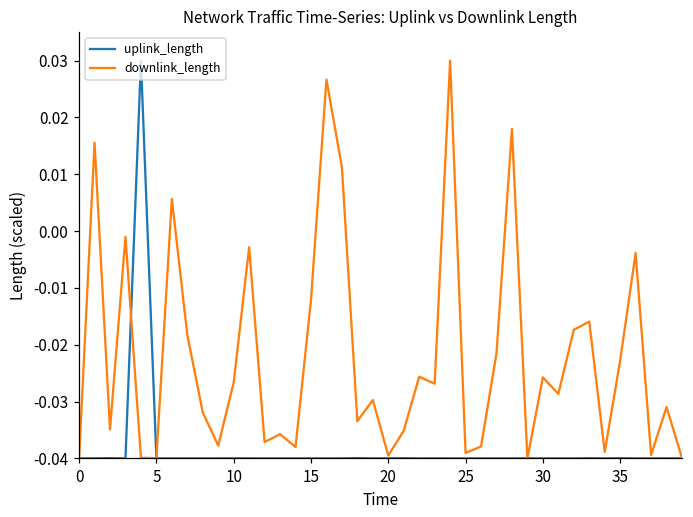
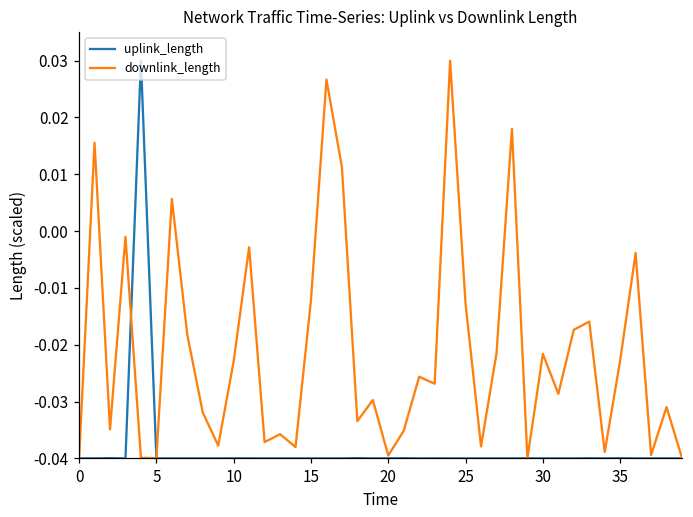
downlink_length, 10: -0.027 -> -0.023
downlink_length, 25: -0.039 -> -0.013
downlink_length, 30: -0.026 -> -0.022
